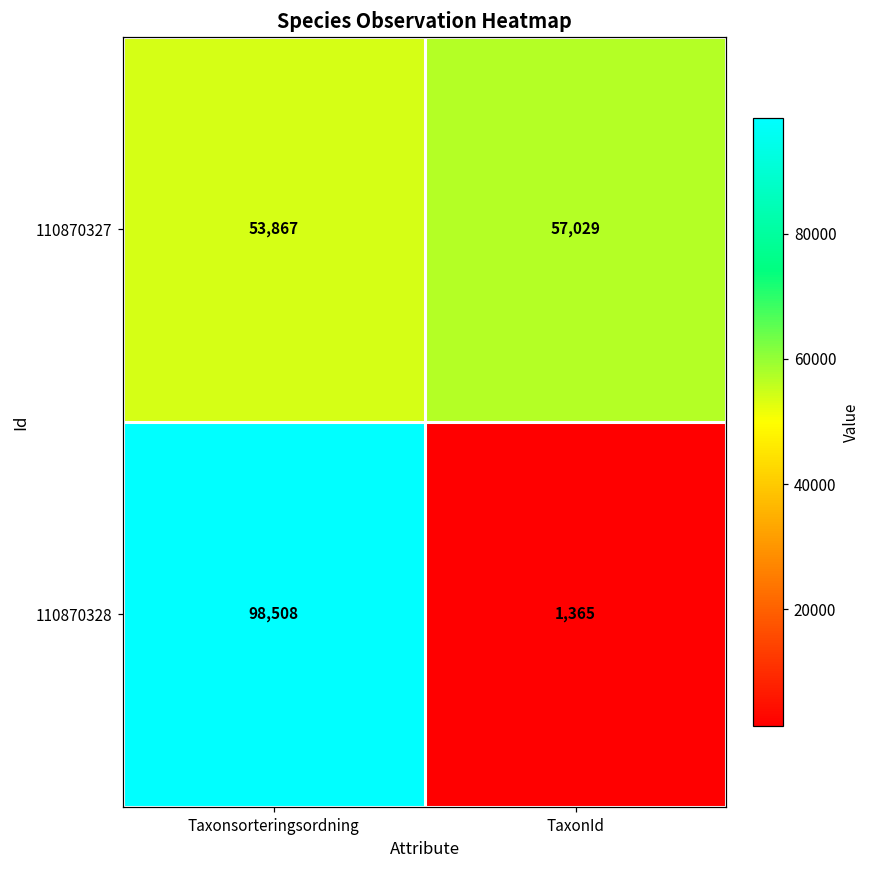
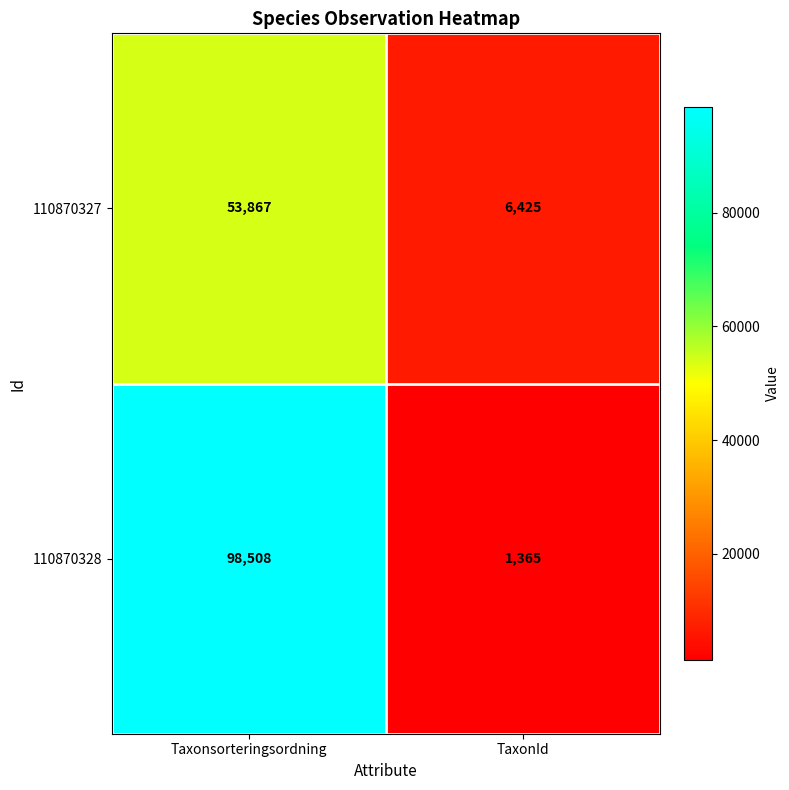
110870327, TaxonId: 57,029 -> 6,425
